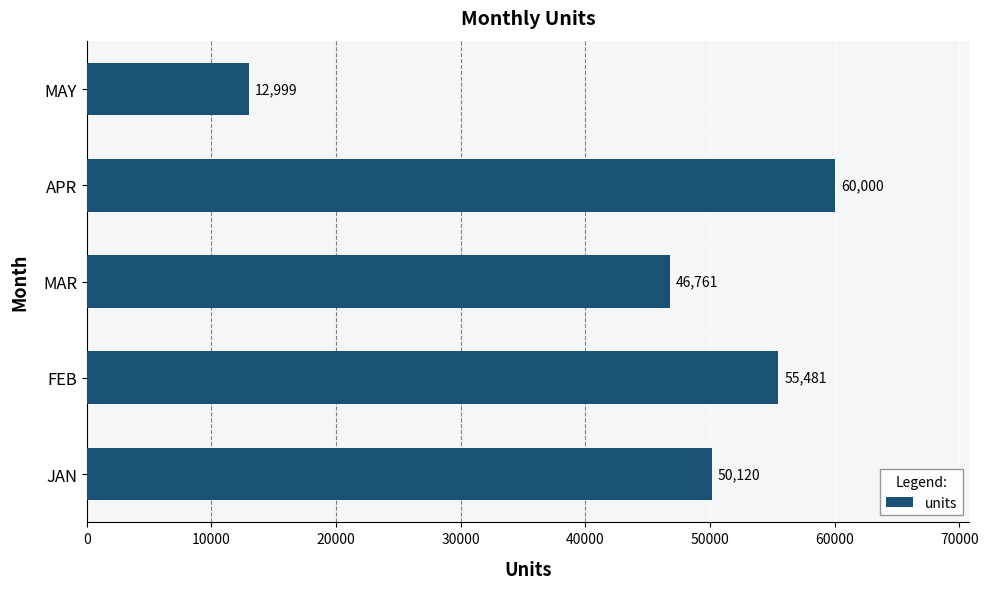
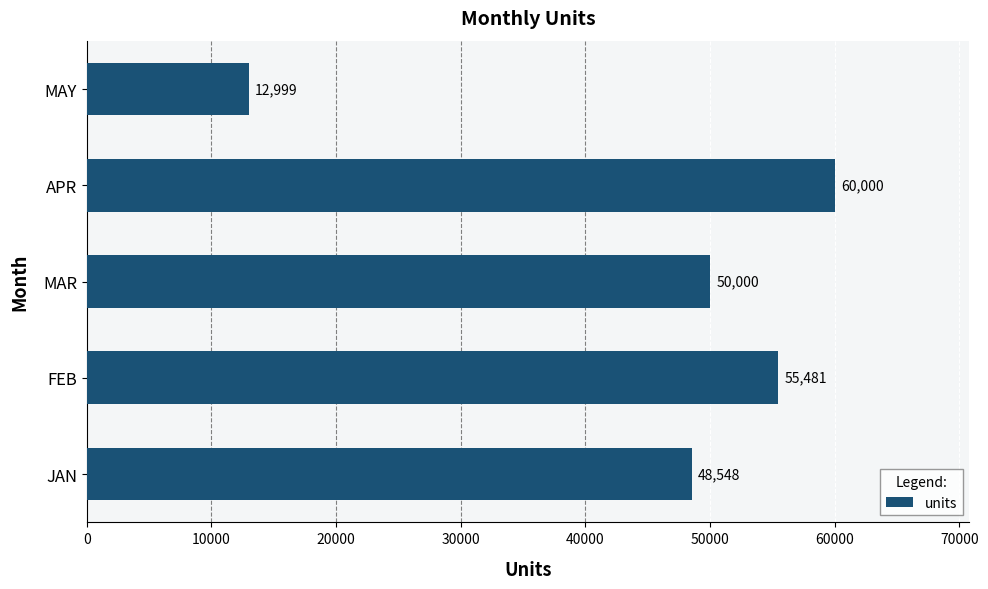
MAR: 46,761 -> 50,000
JAN: 50,120 -> 48,548
